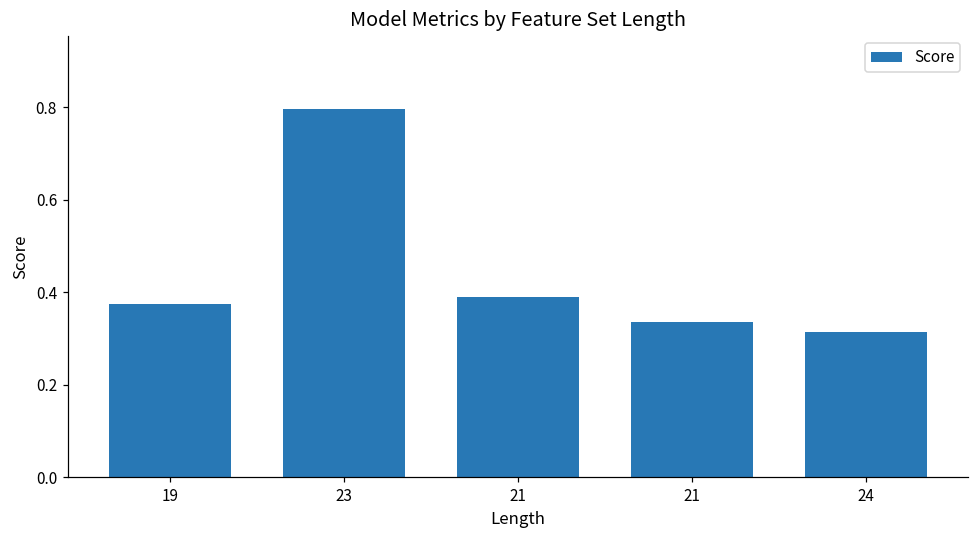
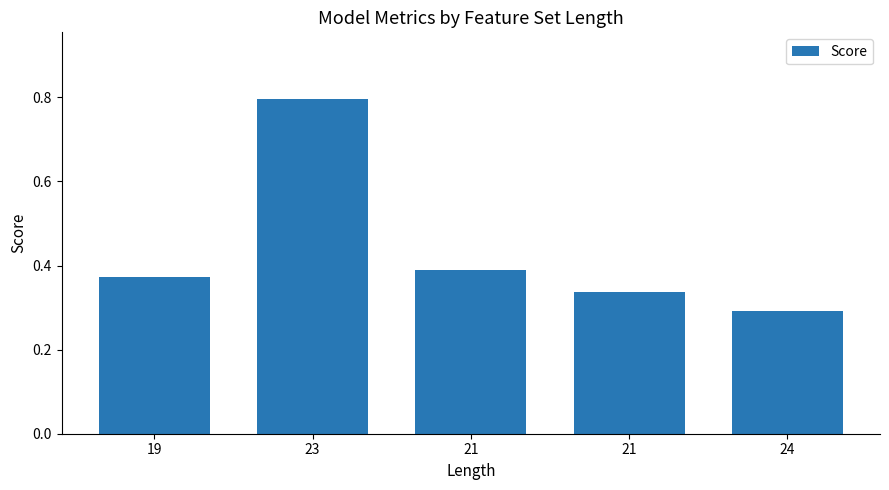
24: 0.31 -> 0.29
